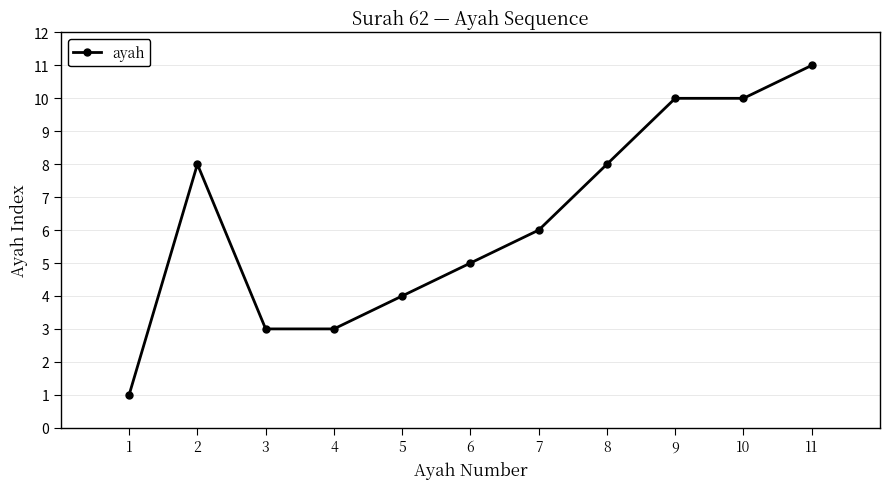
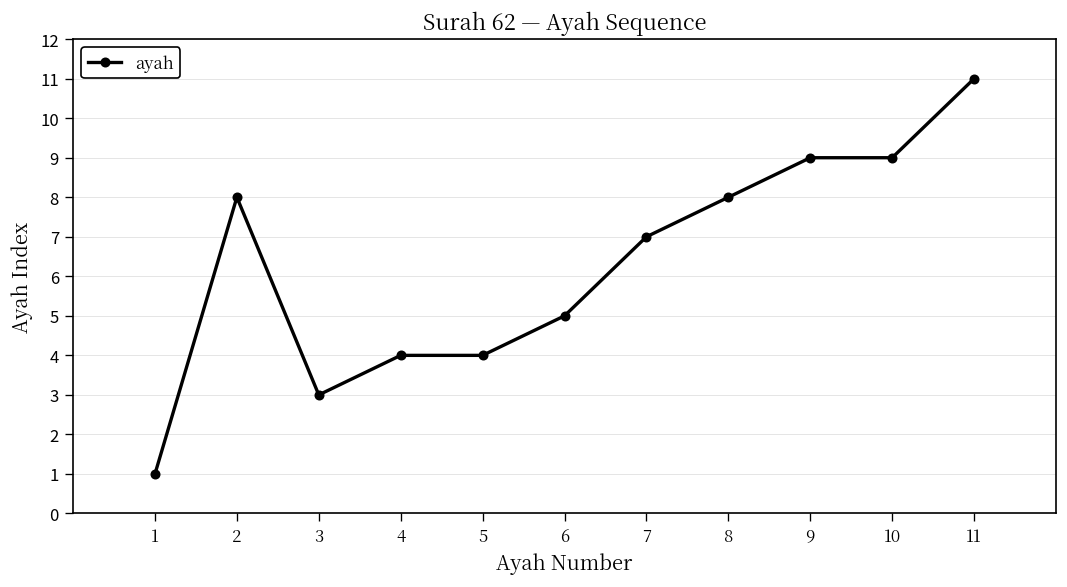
4: 3 -> 4
7: 6 -> 7
9: 10 -> 9
10: 10 -> 9
